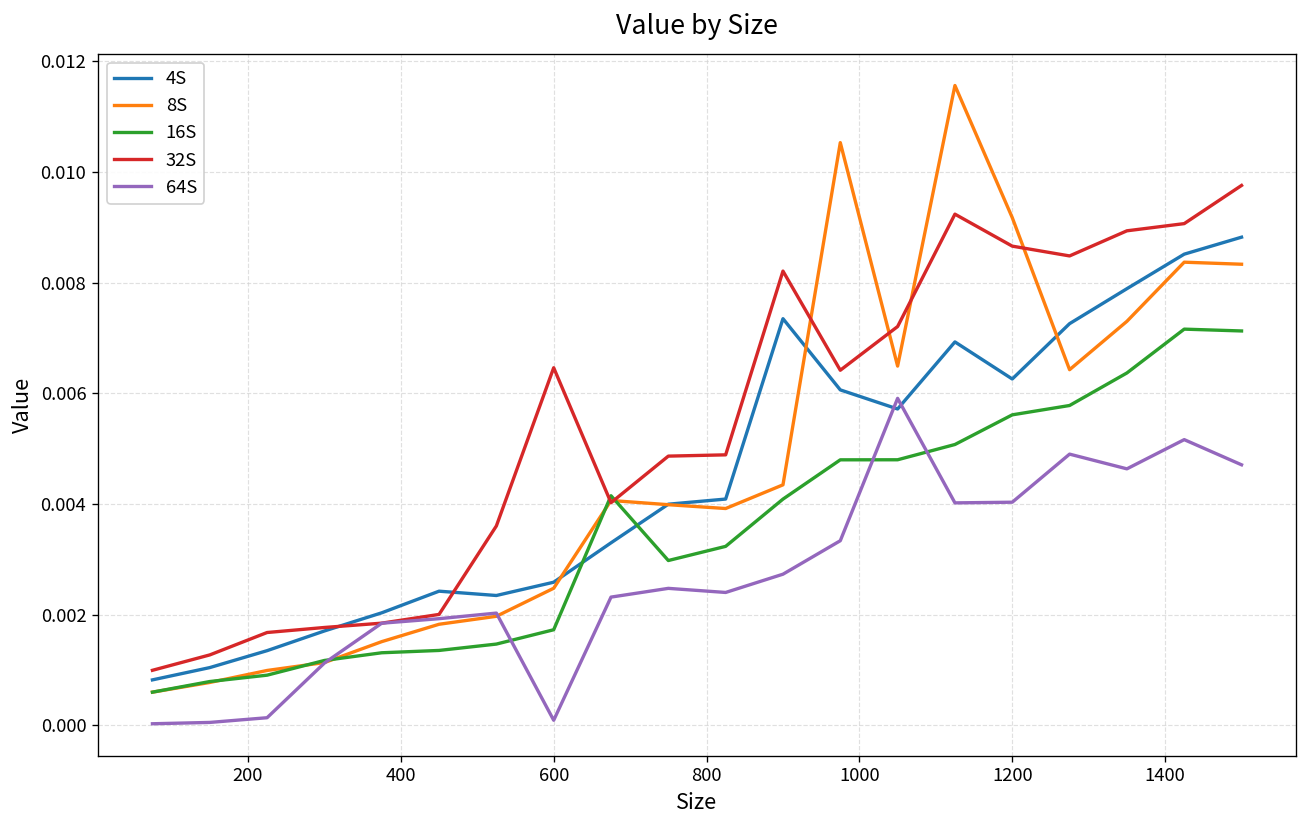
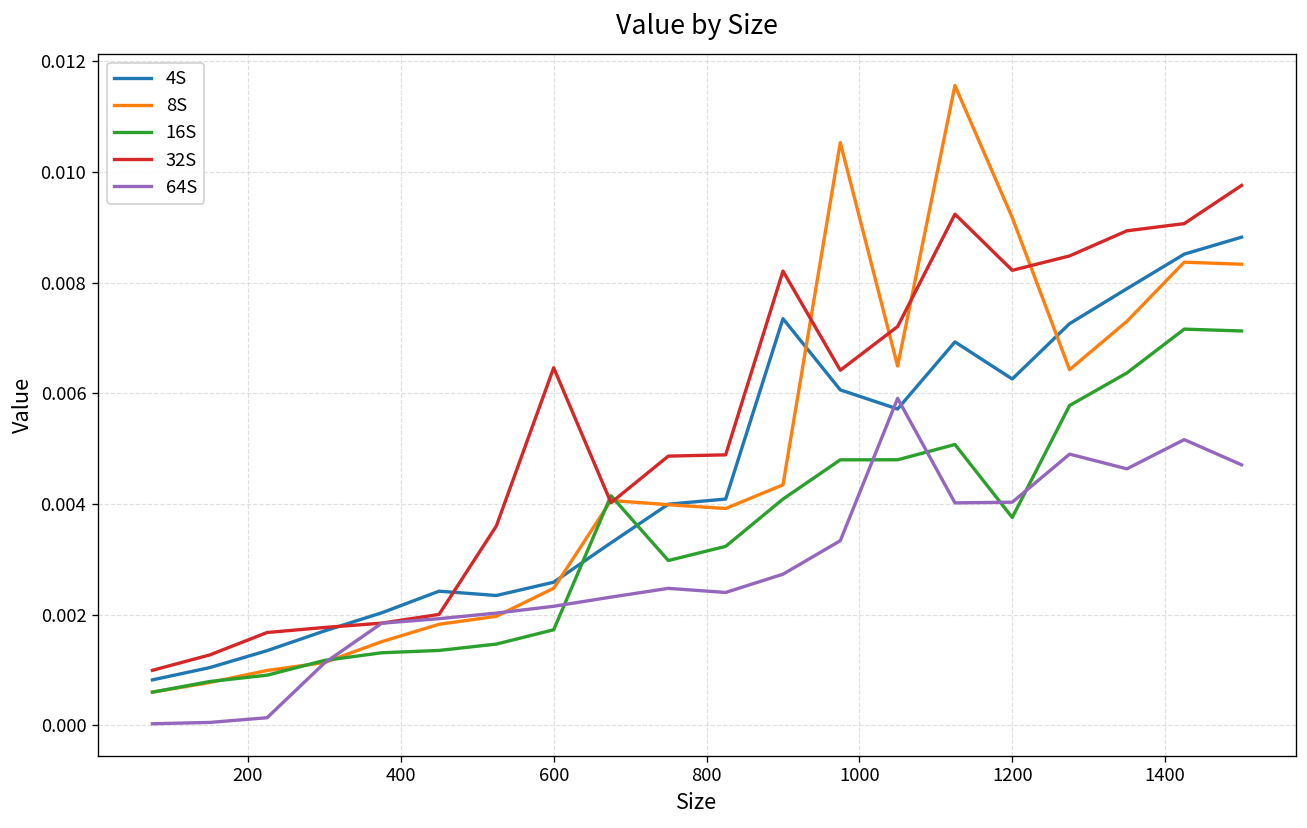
64S, 600: 0.0001 -> 0.0021
16S, 1200: 0.0056 -> 0.0038
32S, 1200: 0.0087 -> 0.0082
